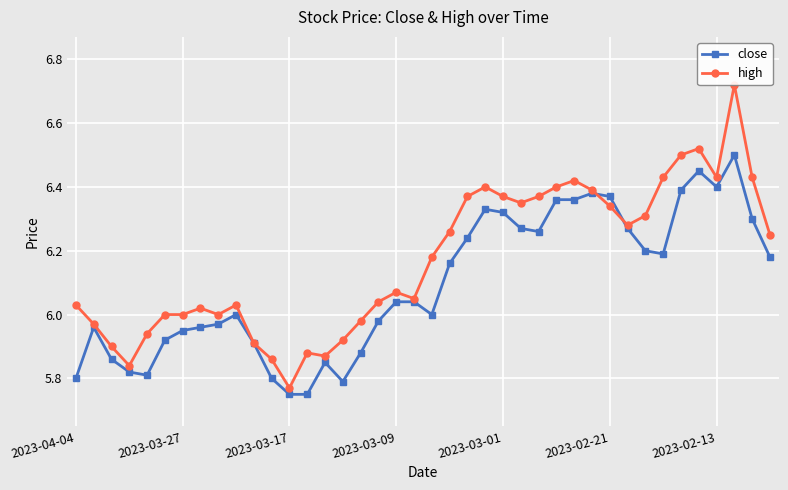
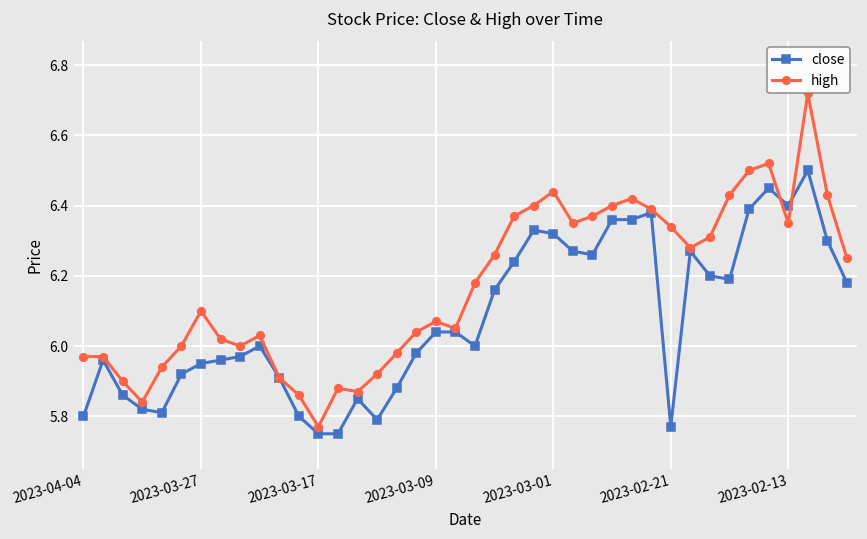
high, 2023-04-04: 6.03 -> 5.97
high, 2023-03-27: 6.0 -> 6.1
high, 2023-03-01: 6.37 -> 6.44
close, 2023-02-21: 6.37 -> 5.77
high, 2023-02-13: 6.43 -> 6.35
